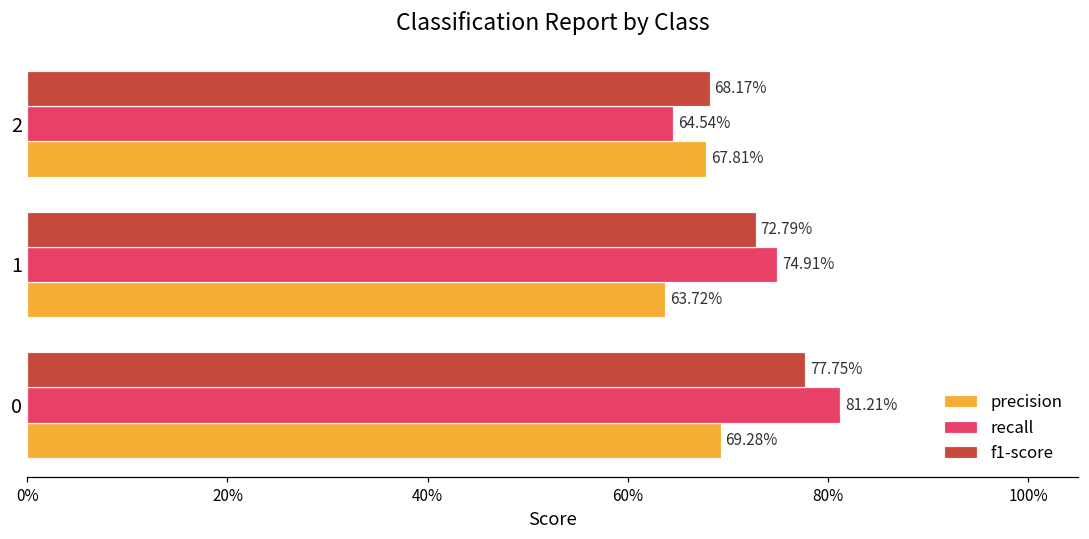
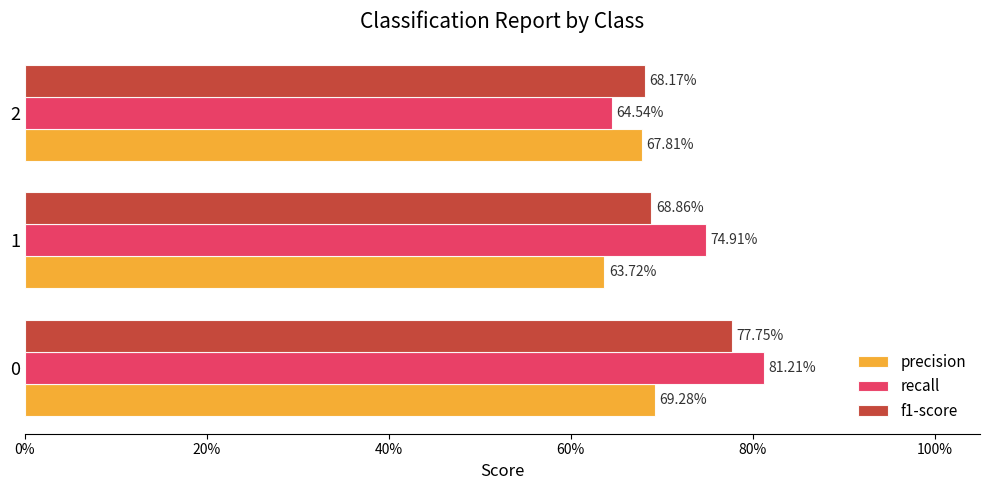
f1-score, 1: 72.79% -> 68.86%
